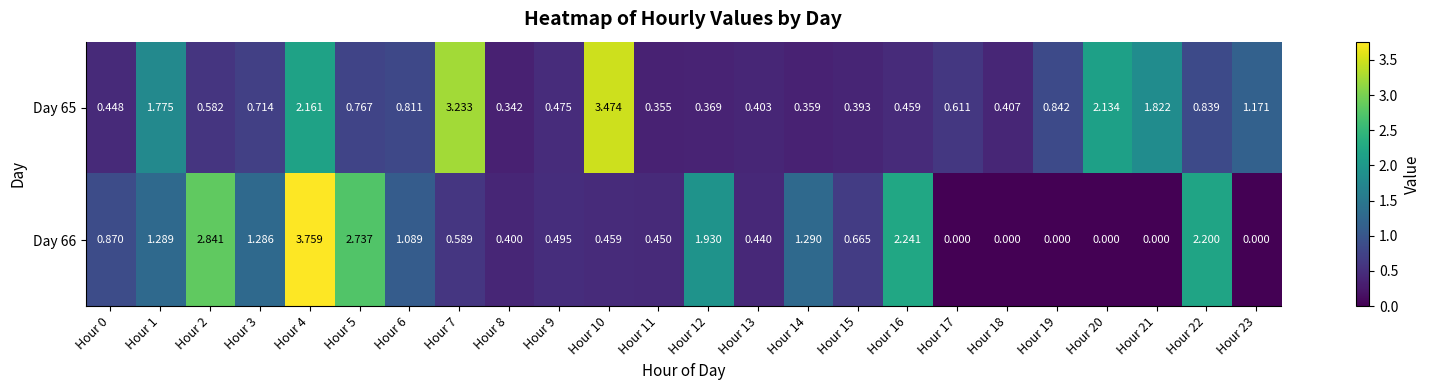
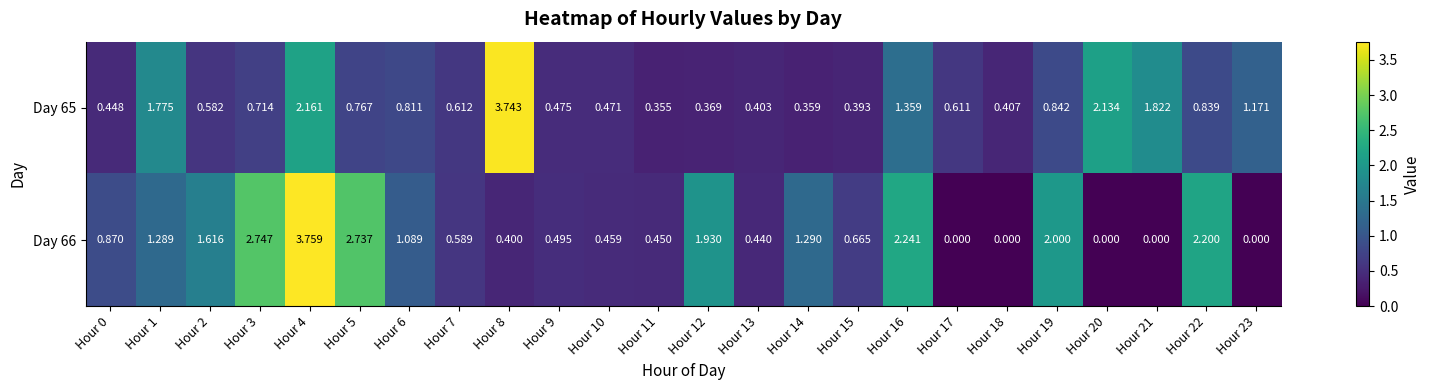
Day 65, Hour 7: 3.233 -> 0.612
Day 65, Hour 8: 0.342 -> 3.743
Day 65, Hour 10: 3.474 -> 0.471
Day 65, Hour 16: 0.459 -> 1.359
Day 66, Hour 2: 2.841 -> 1.616
Day 66, Hour 3: 1.286 -> 2.747
Day 66, Hour 19: 0.000 -> 2.000
